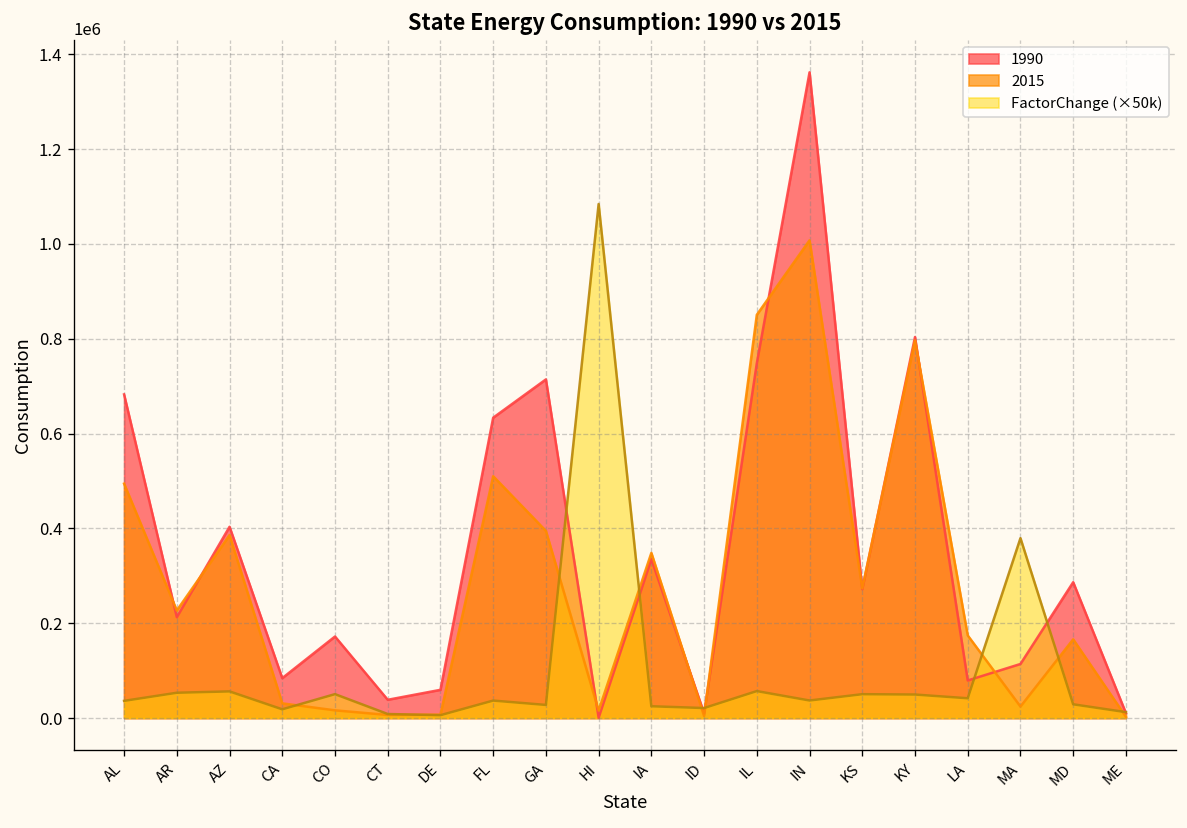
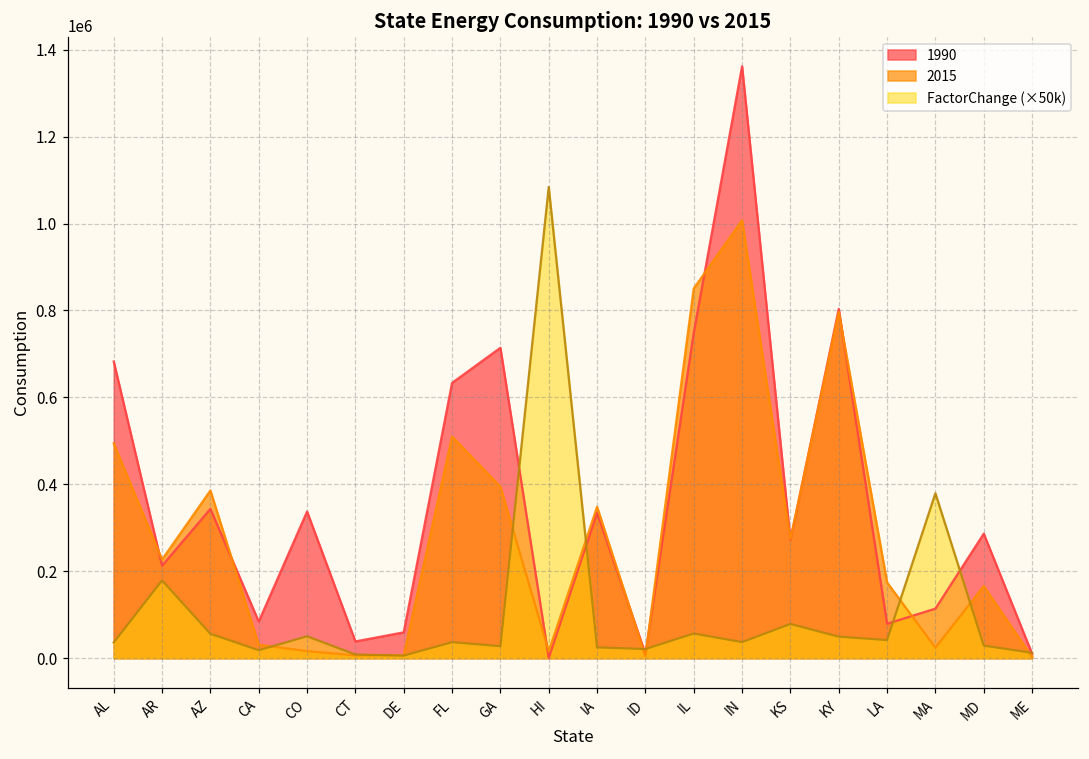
FactorChange (×50k), AR: 50000 -> 180000
1990, AZ: 400000 -> 340000
1990, CO: 170000 -> 340000
FactorChange (×50k), KS: 50000 -> 80000
